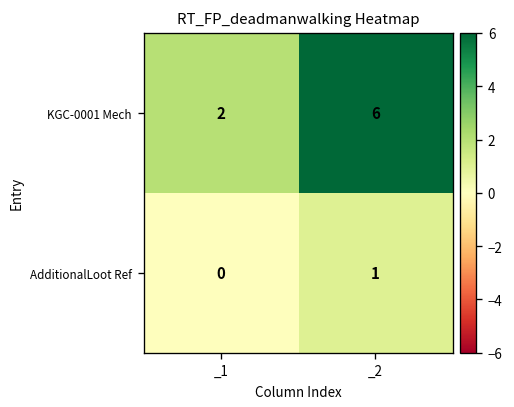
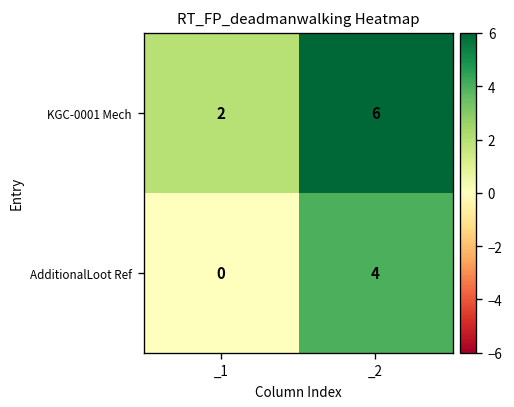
AdditionalLoot Ref, _2: 1 -> 4
